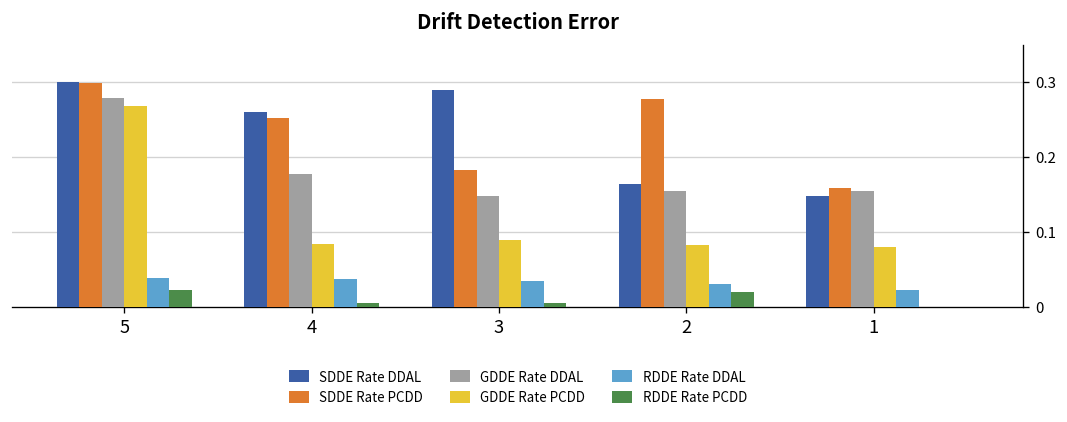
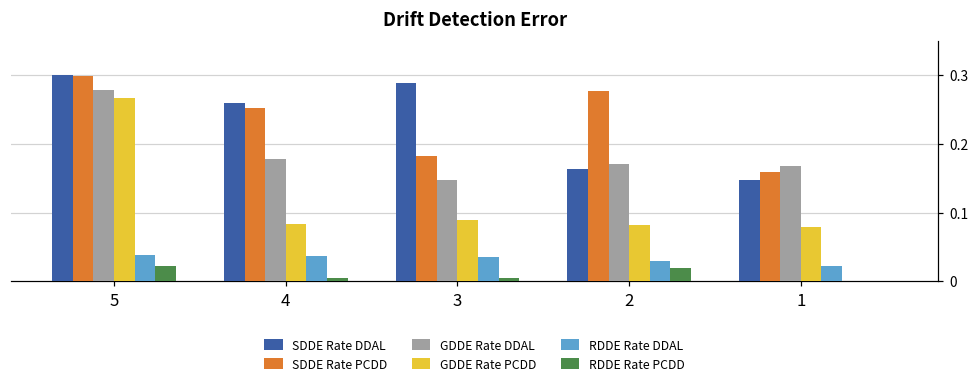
GDDE Rate DDAL, 2: 0.16 -> 0.17
GDDE Rate DDAL, 1: 0.15 -> 0.17
